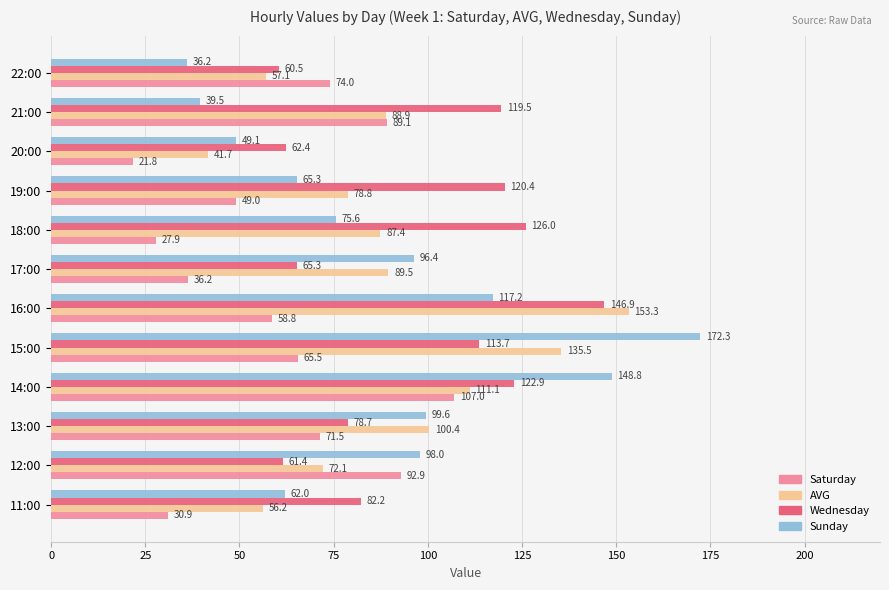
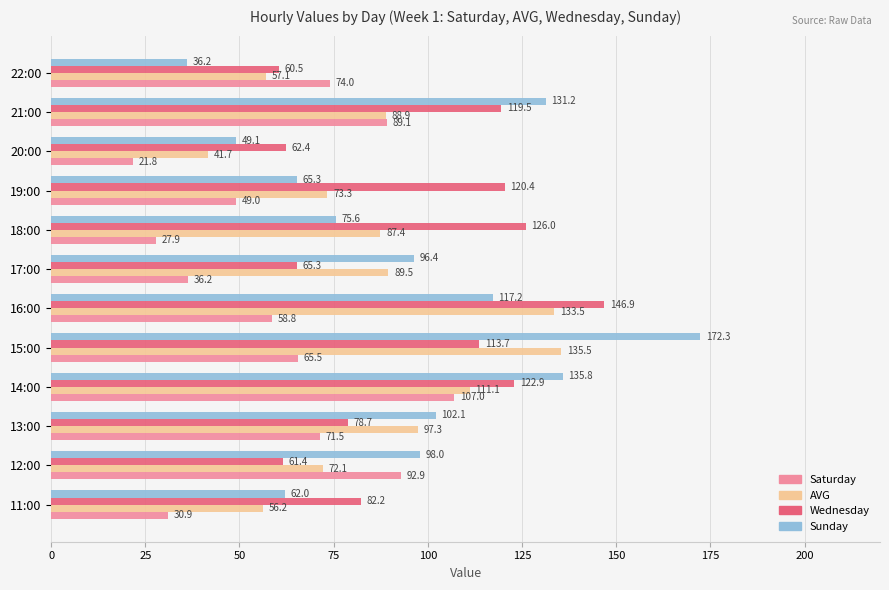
Sunday, 21:00: 39.5 -> 131.2
AVG, 19:00: 78.8 -> 73.3
AVG, 16:00: 153.3 -> 133.5
Sunday, 14:00: 148.8 -> 135.8
Sunday, 13:00: 99.6 -> 102.1
AVG, 13:00: 100.4 -> 97.3
